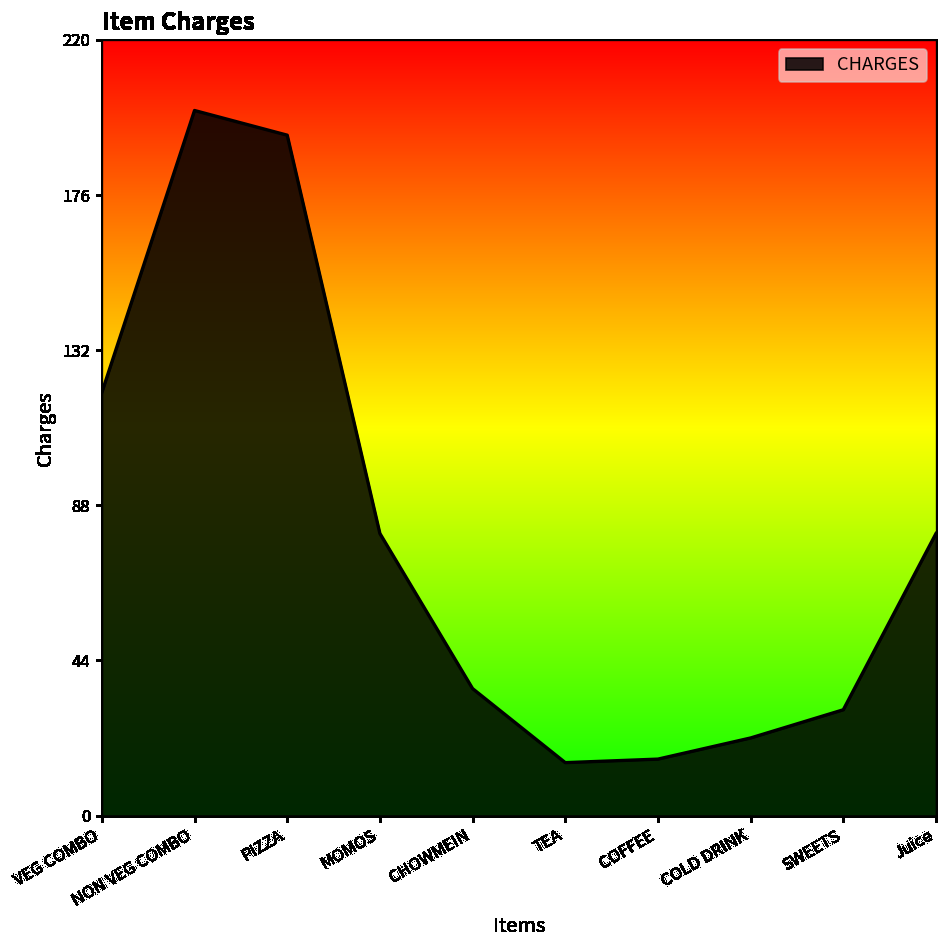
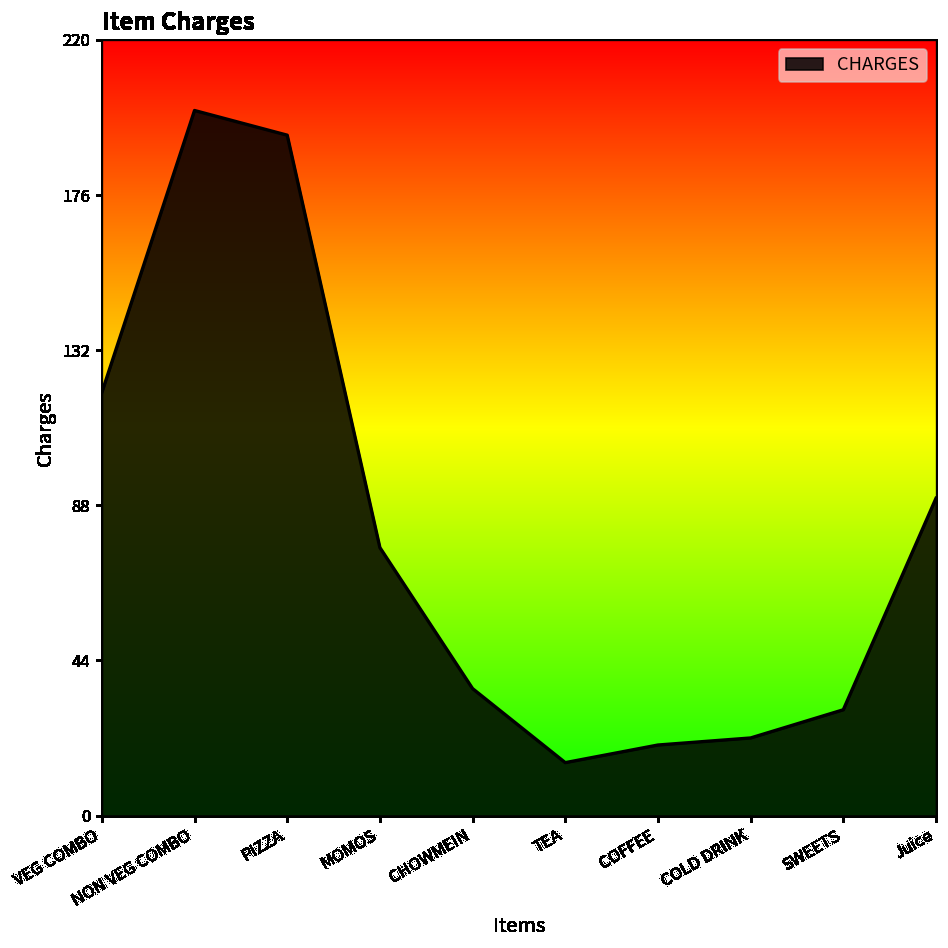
MOMOS: 80 -> 76
COFFEE: 16 -> 20
Juice: 80 -> 90
